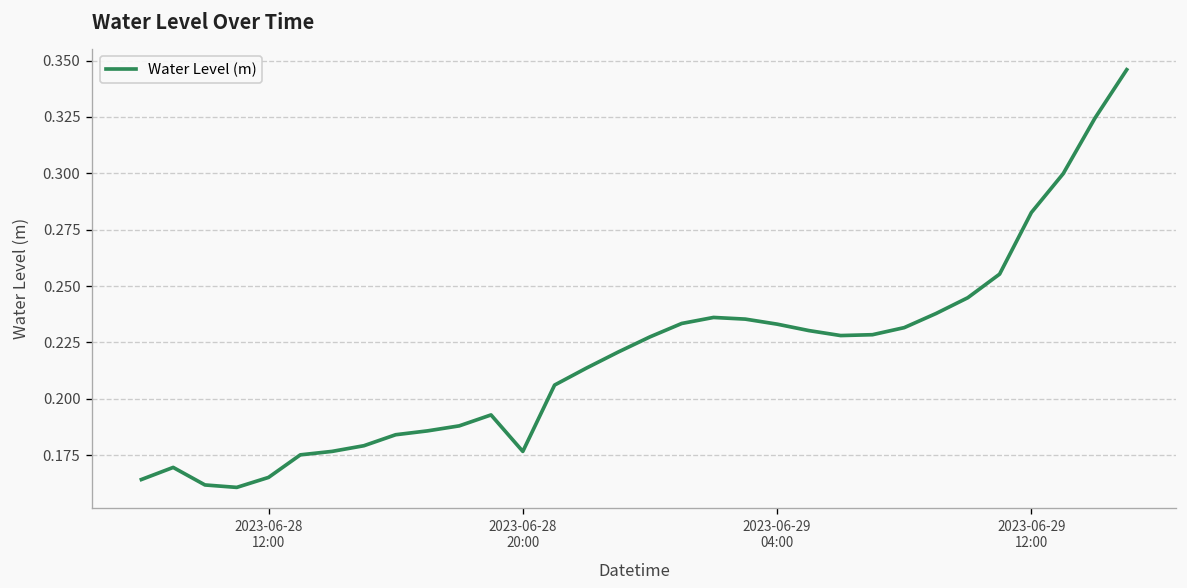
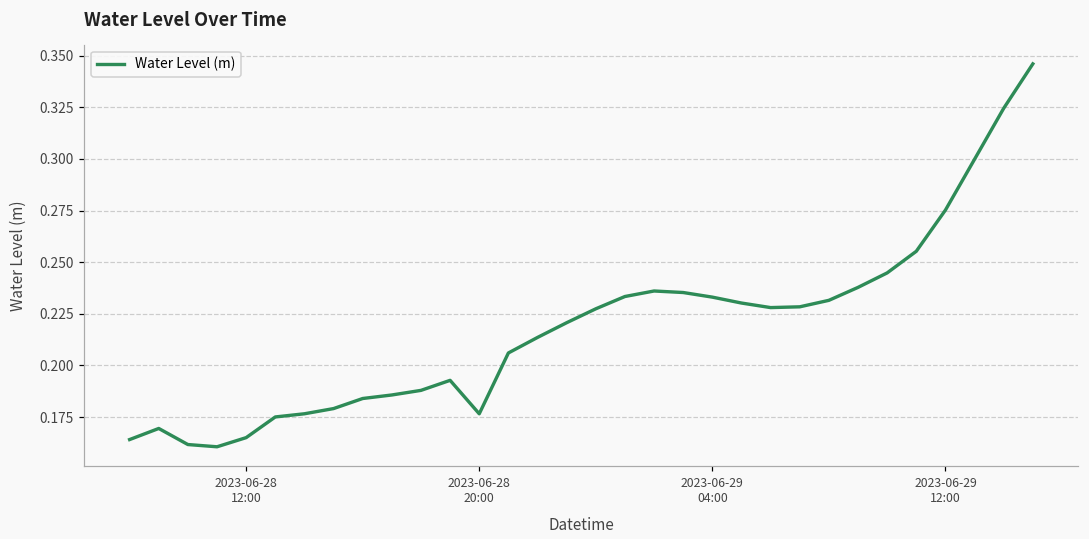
2023-06-29 12:00: 0.283 -> 0.275
